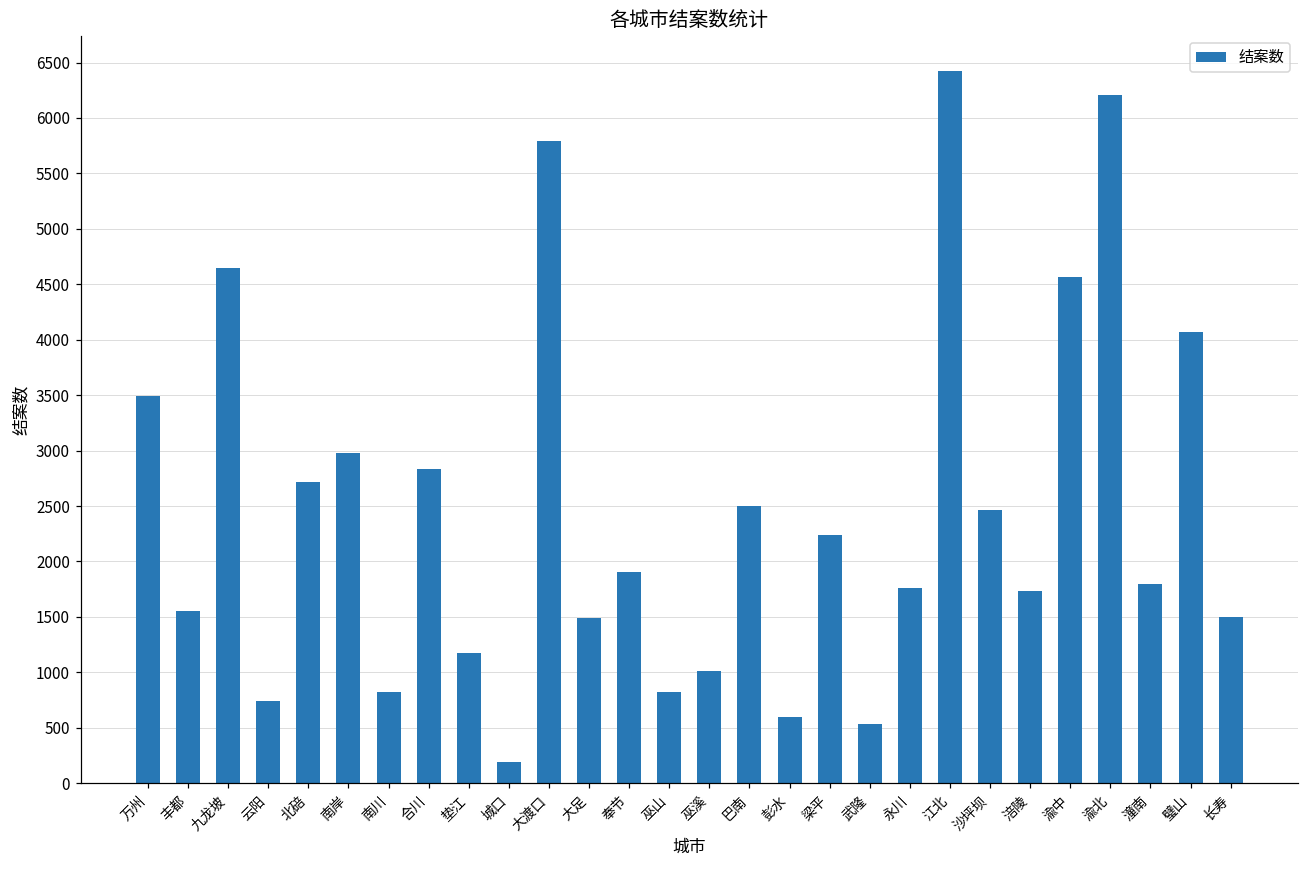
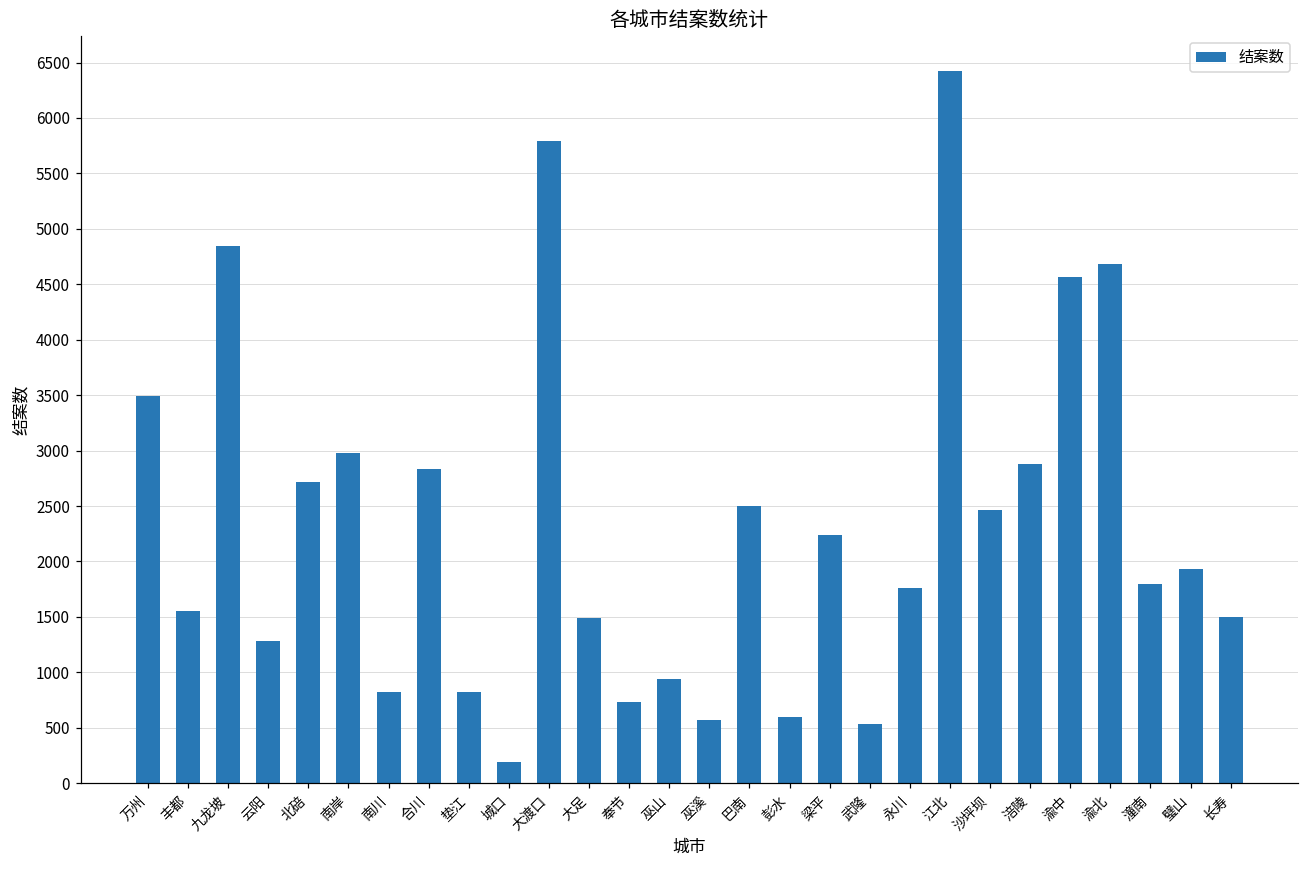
九龙坡: 4650 -> 4850
云阳: 740 -> 1290
垫江: 1180 -> 830
奉节: 1900 -> 740
巫山: 820 -> 940
巫溪: 1010 -> 570
涪陵: 1730 -> 2880
渝北: 6200 -> 4680
璧山: 4070 -> 1940
